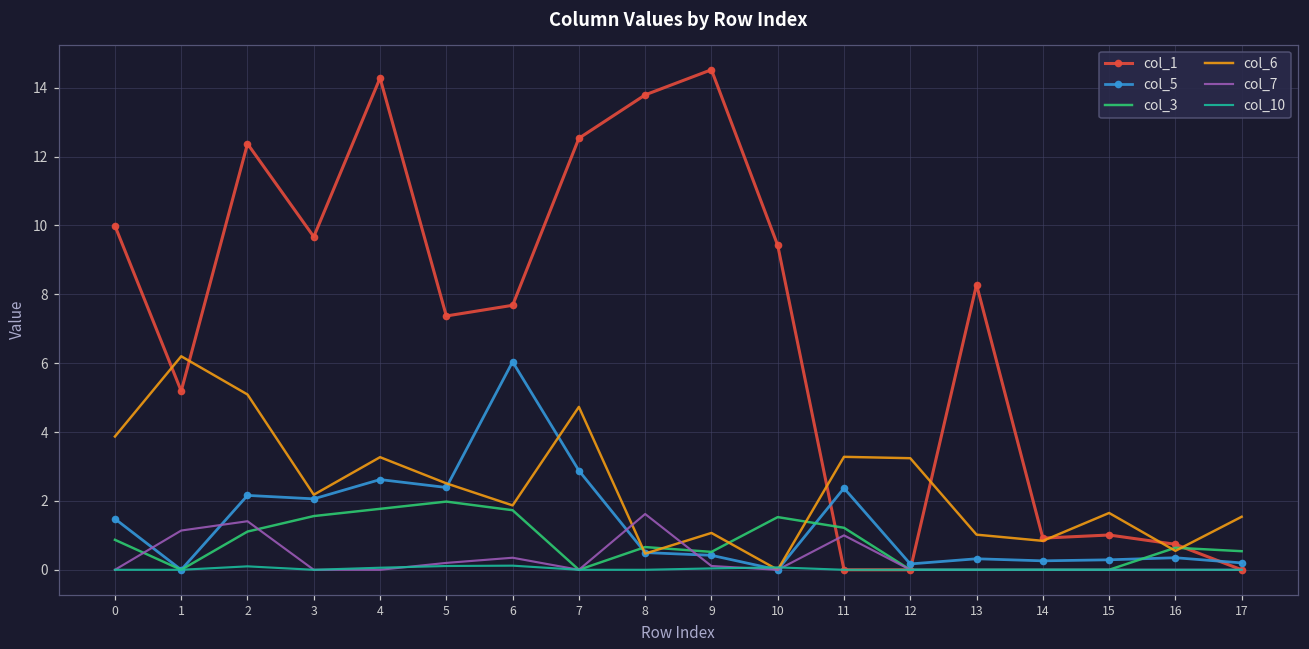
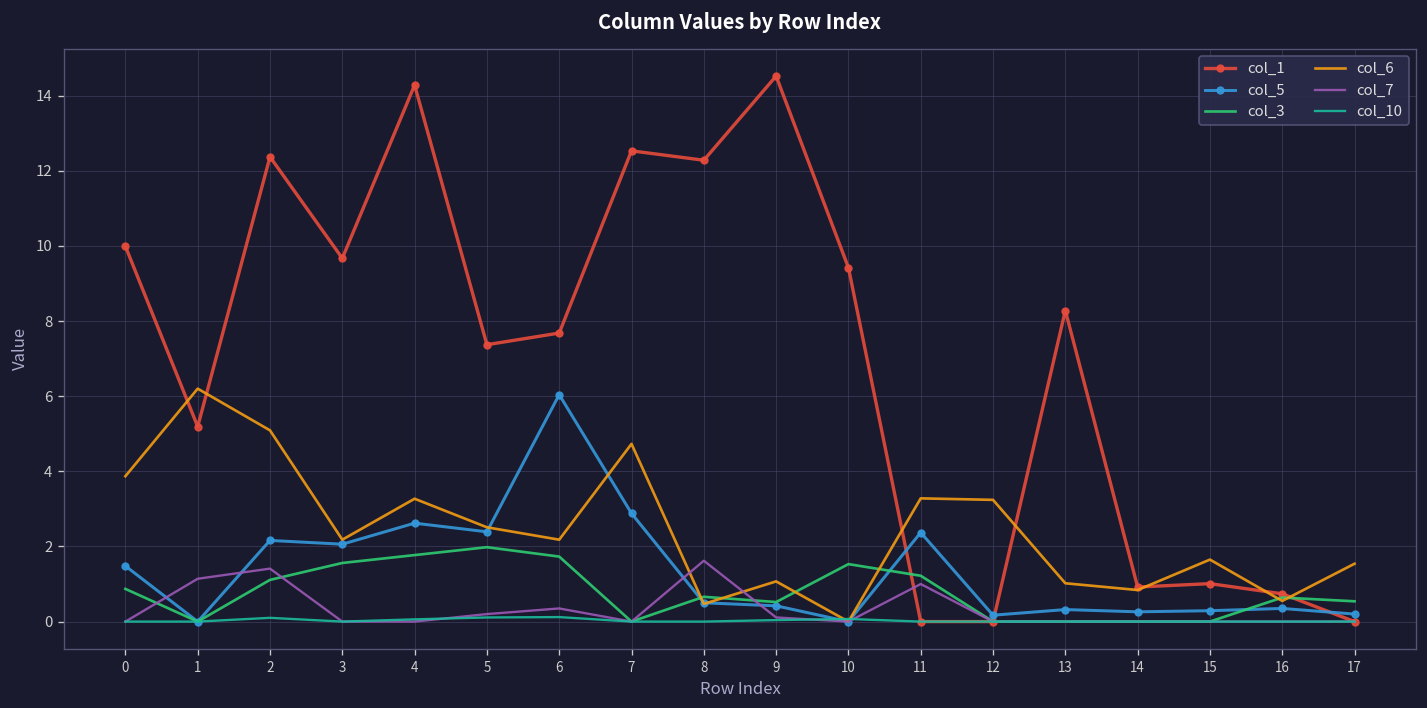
col_6, 6: 1.9 -> 2.2
col_1, 8: 13.8 -> 12.3
